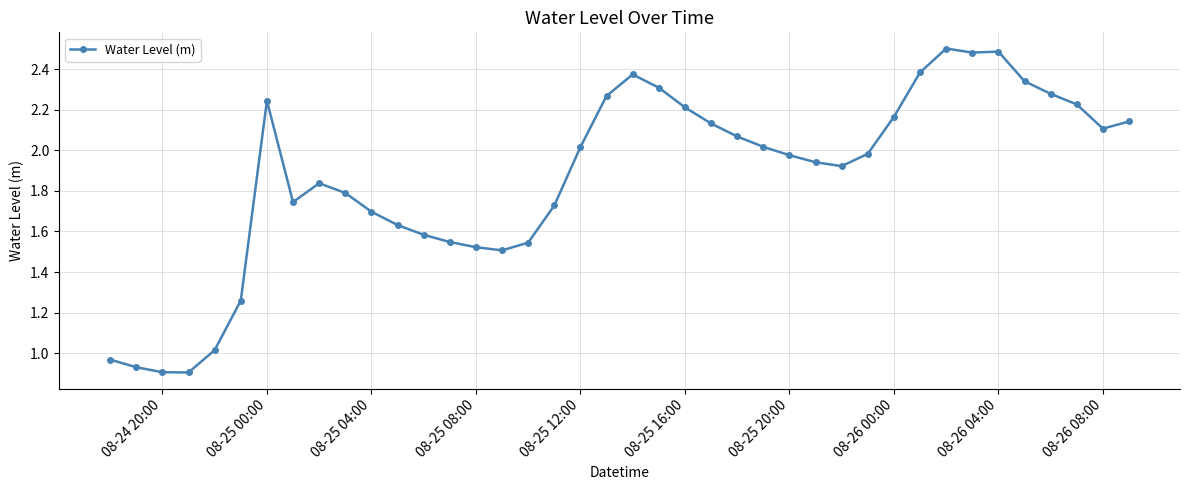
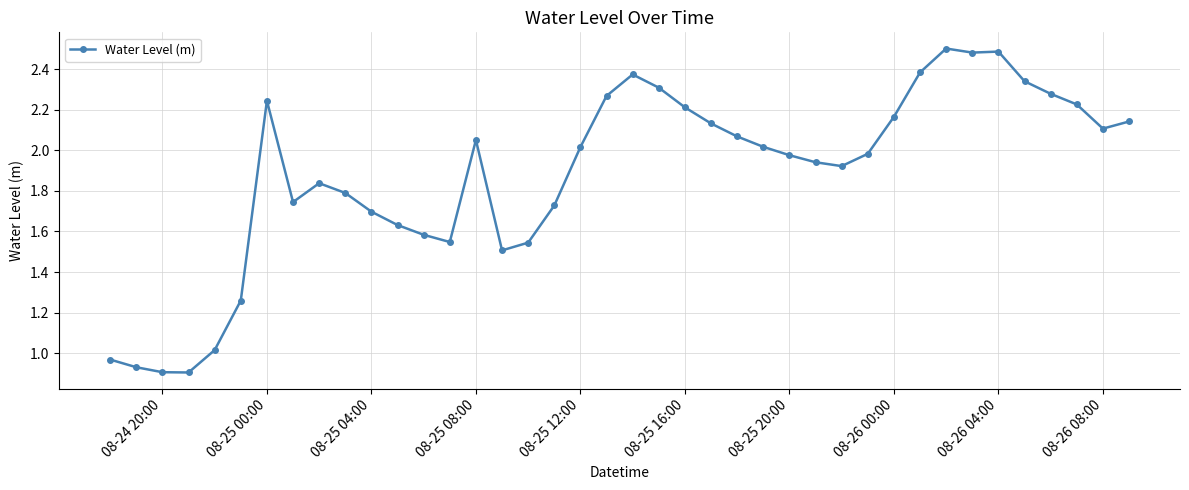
08-25 08:00: 1.52 -> 2.05
